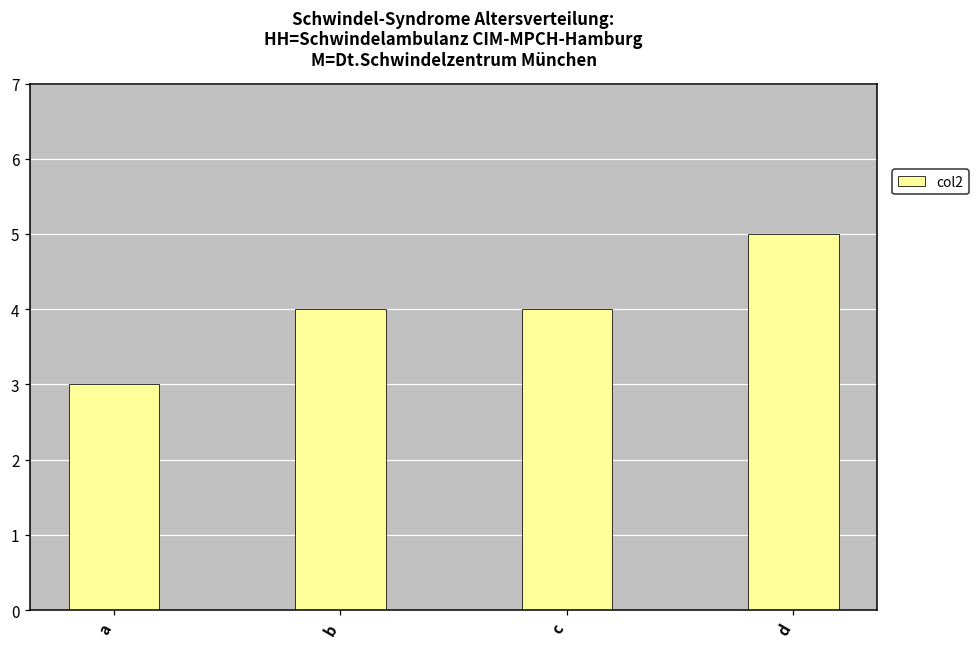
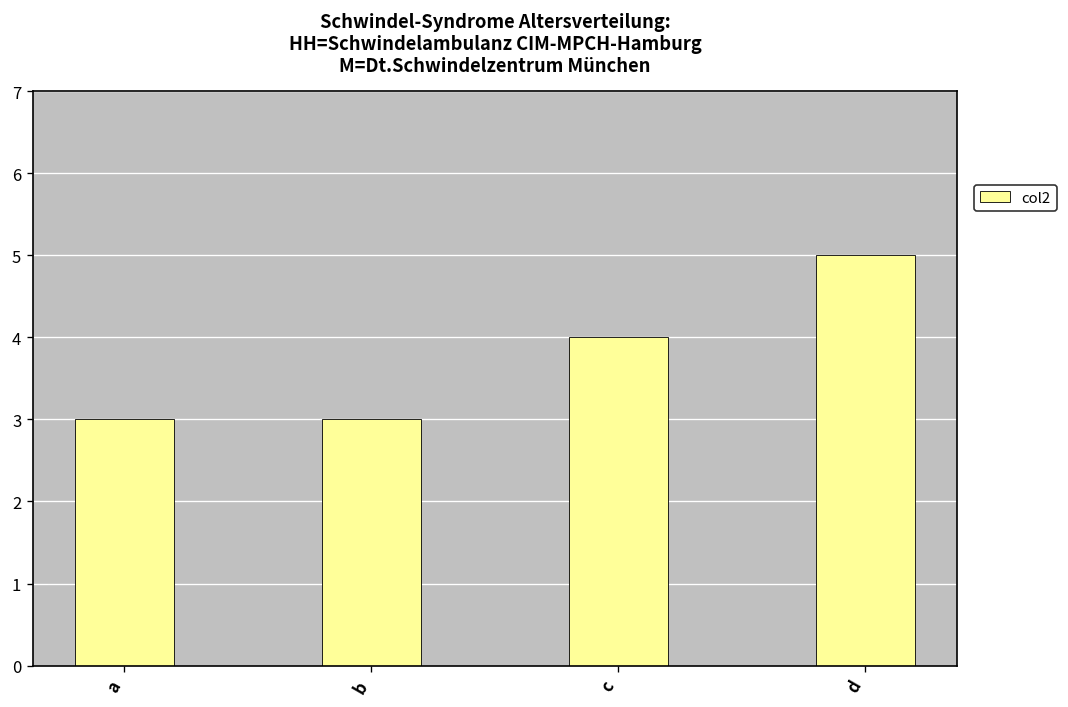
b: 4 -> 3
